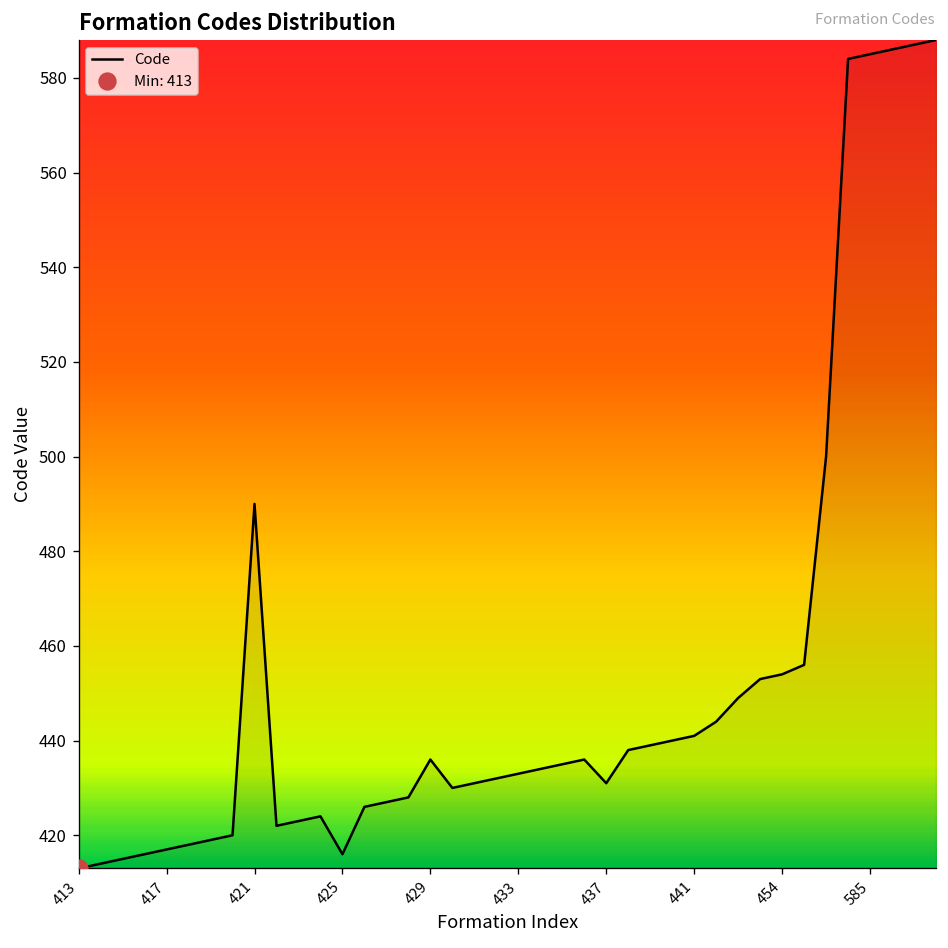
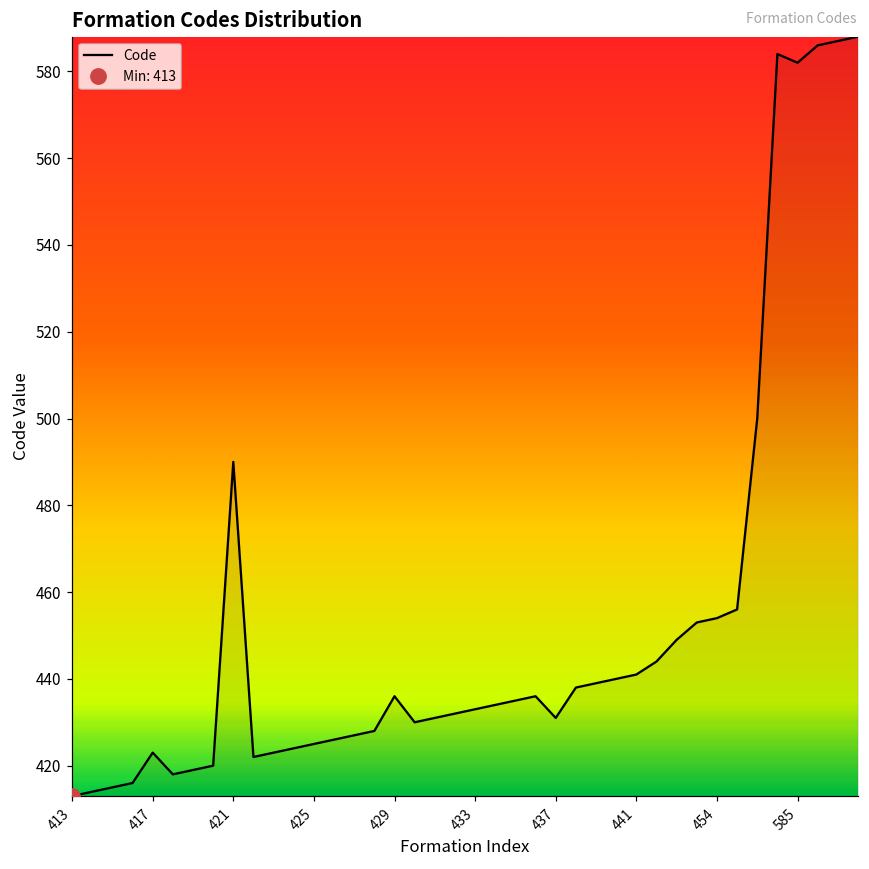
Code, 417: 417 -> 423
Code, 425: 416 -> 425
Code, 585: 585 -> 582
